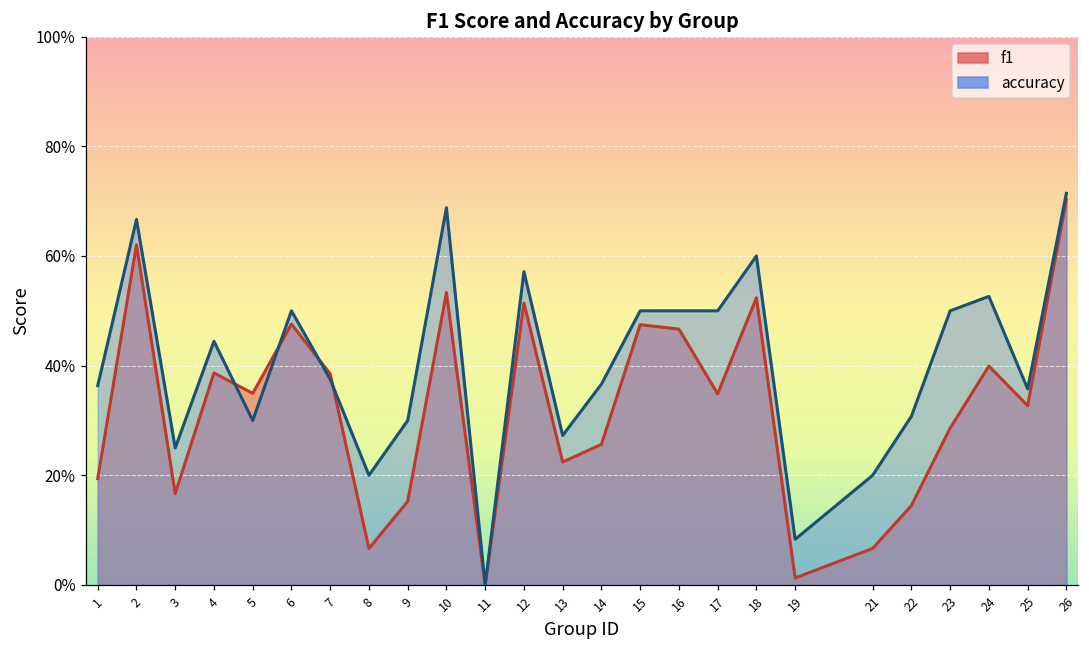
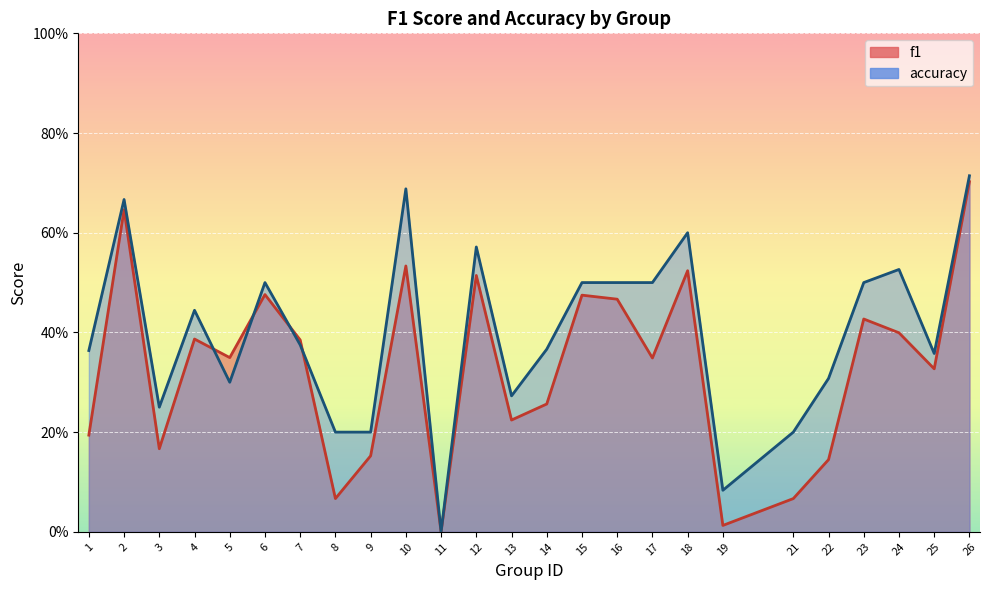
f1, 2: 62% -> 65%
accuracy, 9: 30% -> 20%
f1, 23: 29% -> 43%
